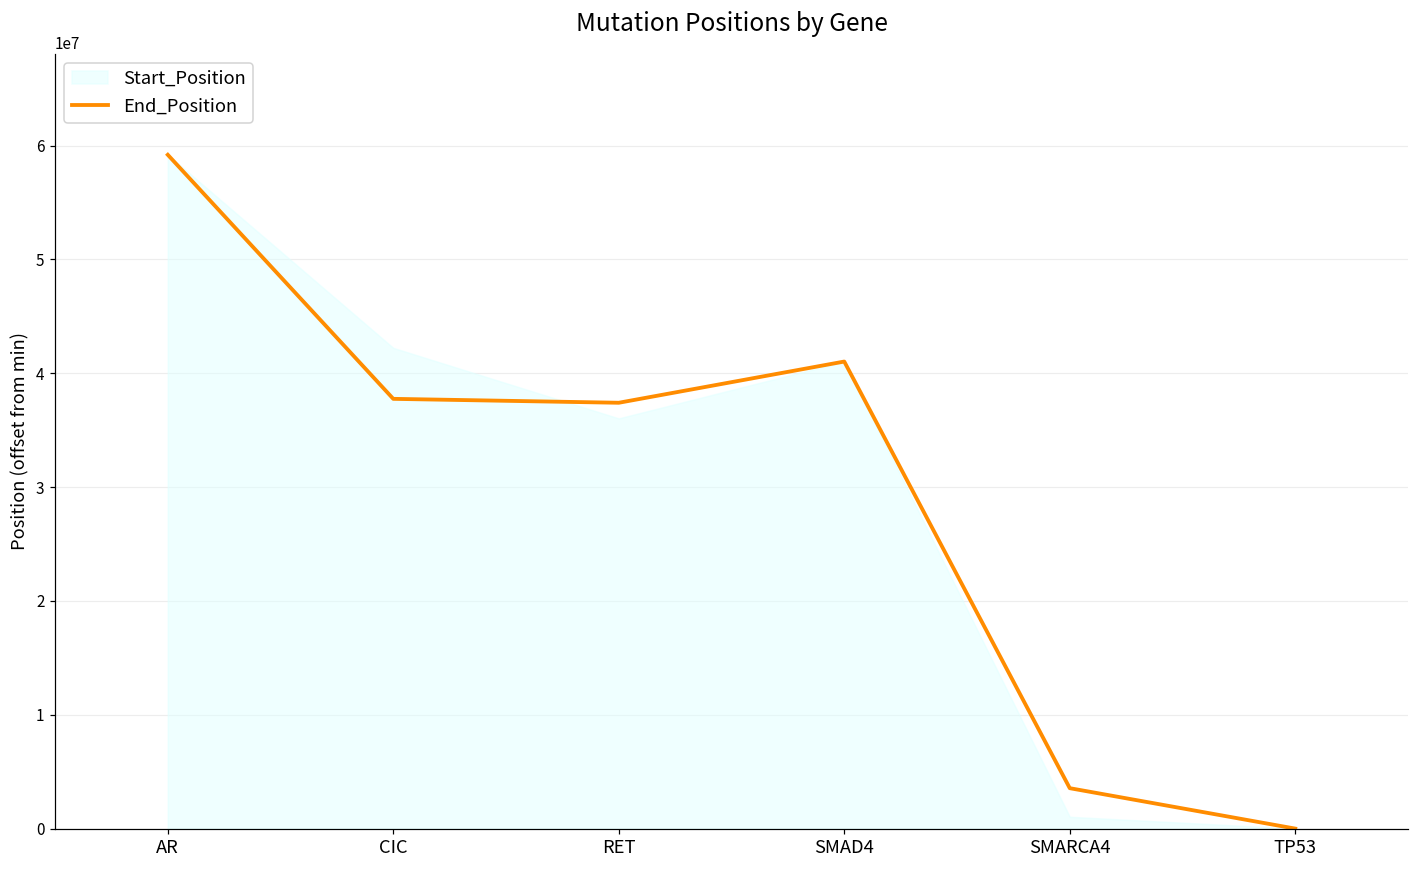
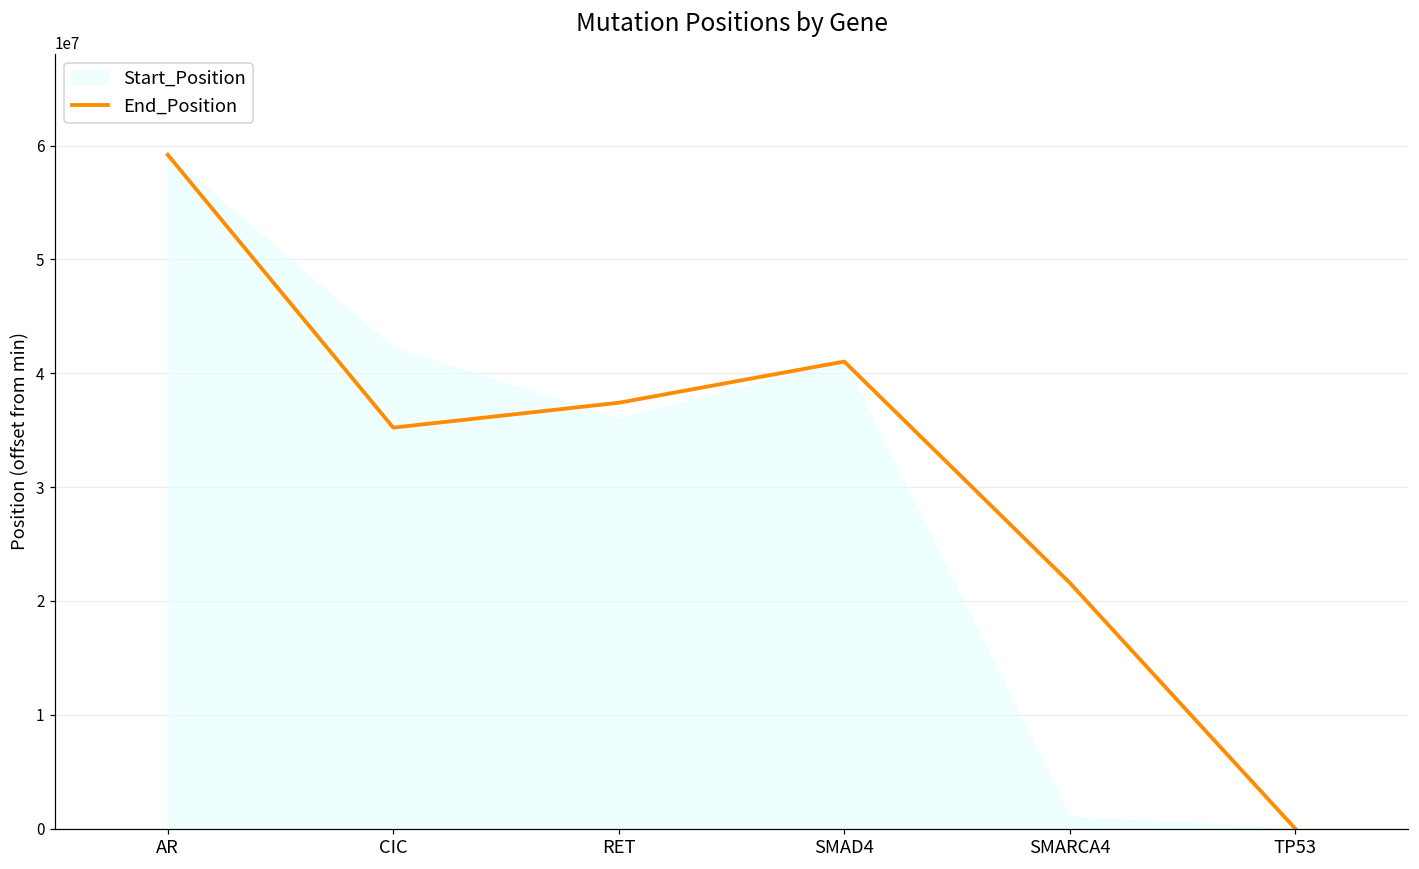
End_Position, CIC: 37700000 -> 35200000
End_Position, SMARCA4: 3600000 -> 21600000
